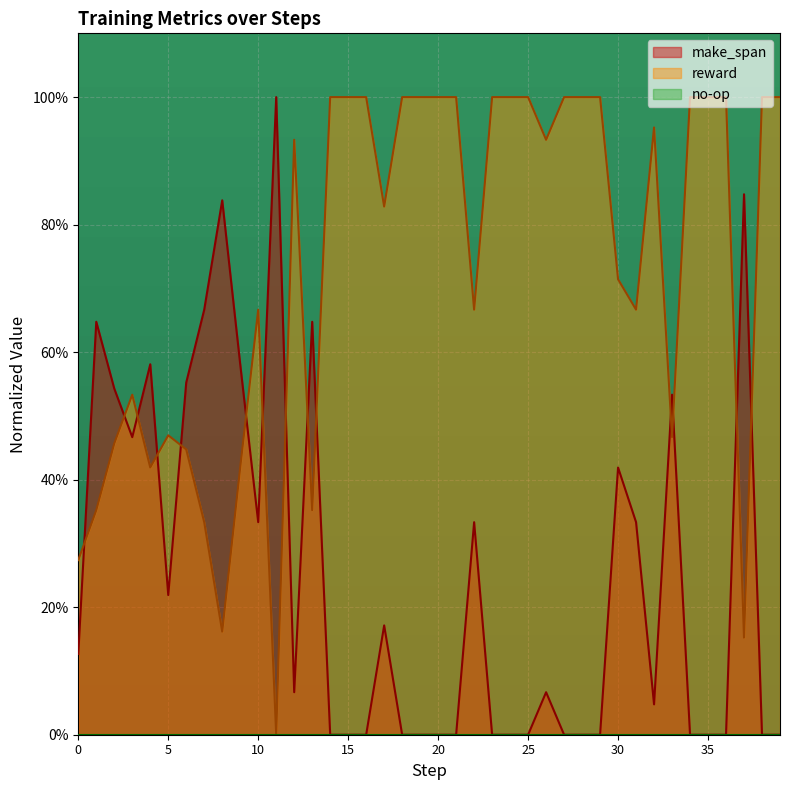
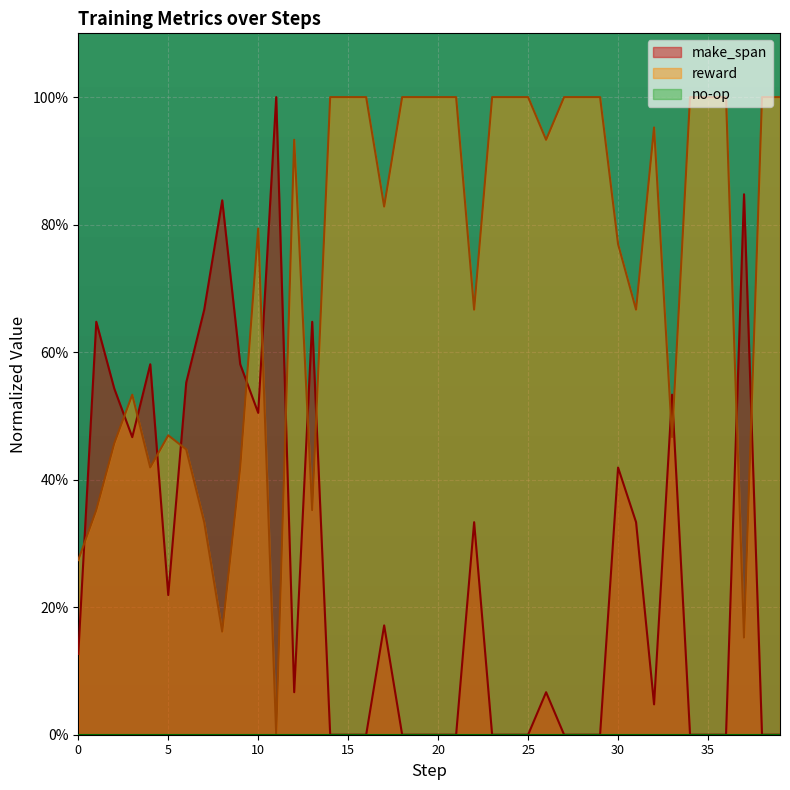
make_span, 10: 33% -> 50%
reward, 10: 67% -> 79%
reward, 30: 71% -> 77%
